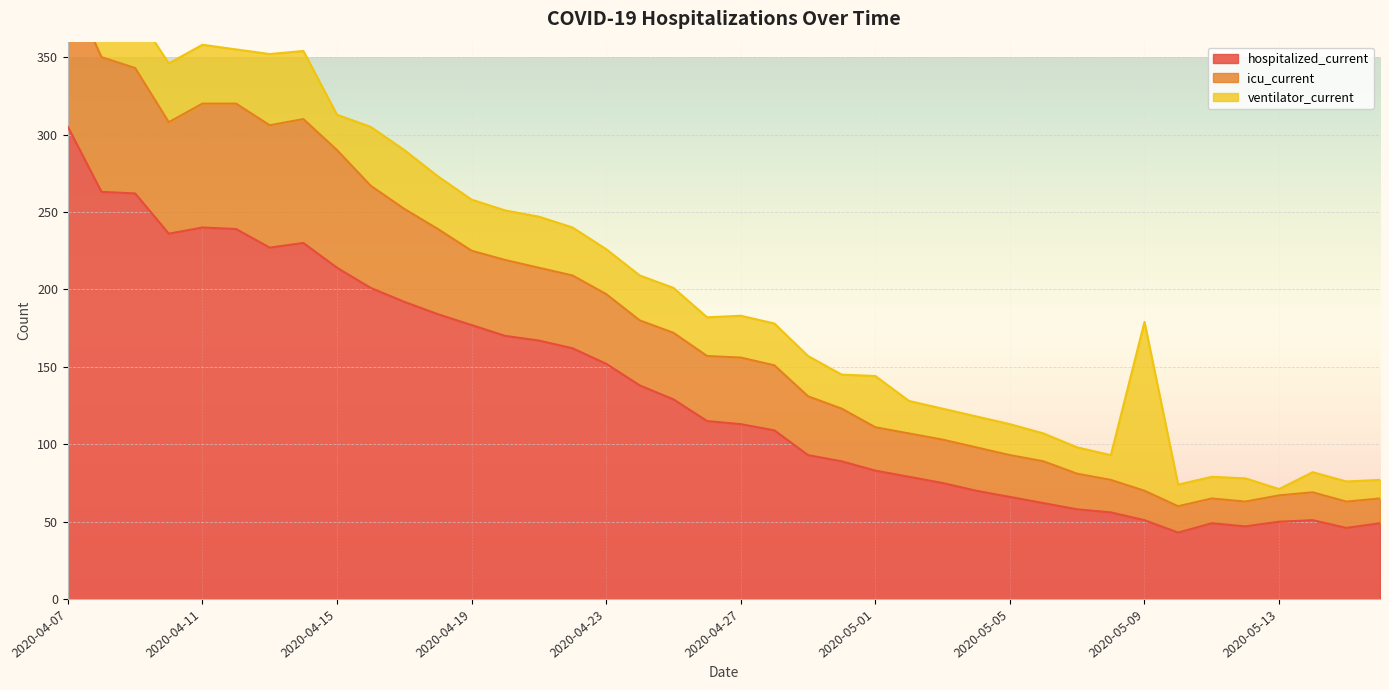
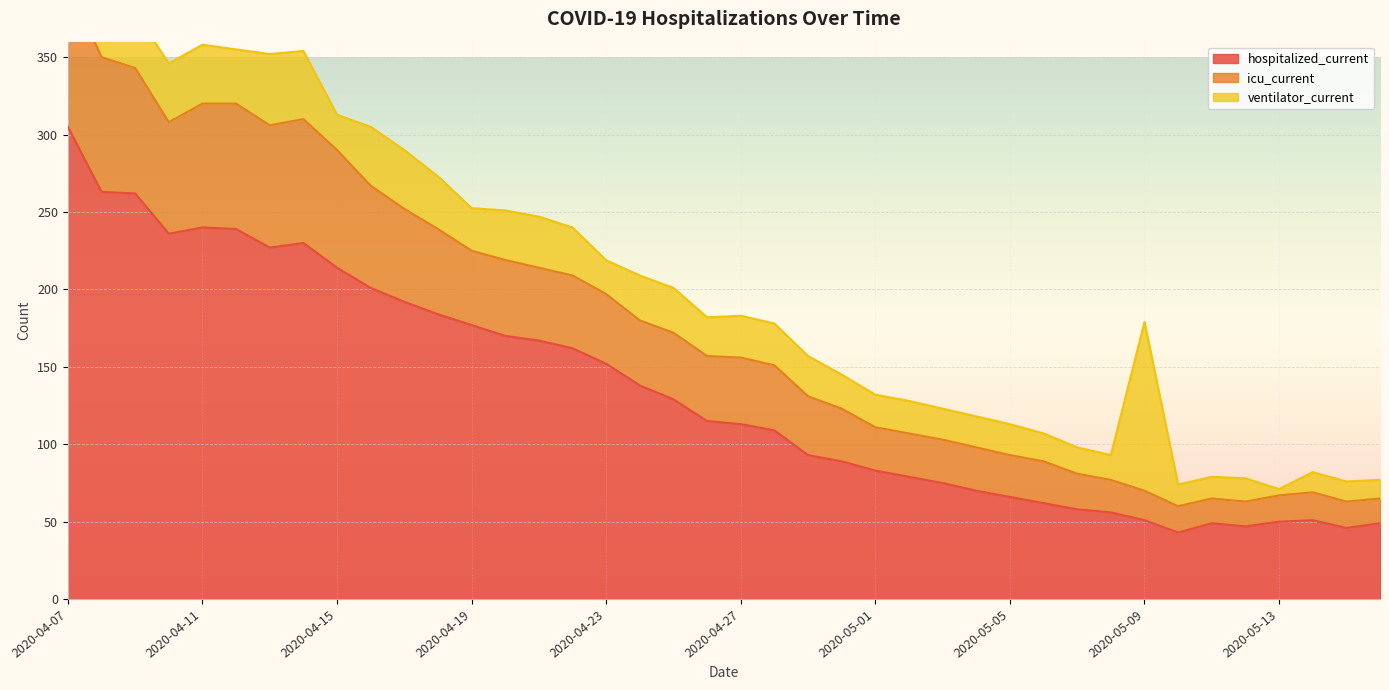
ventilator_current, 2020-04-19: 33 -> 28
ventilator_current, 2020-04-23: 29 -> 22
ventilator_current, 2020-05-01: 33 -> 21
